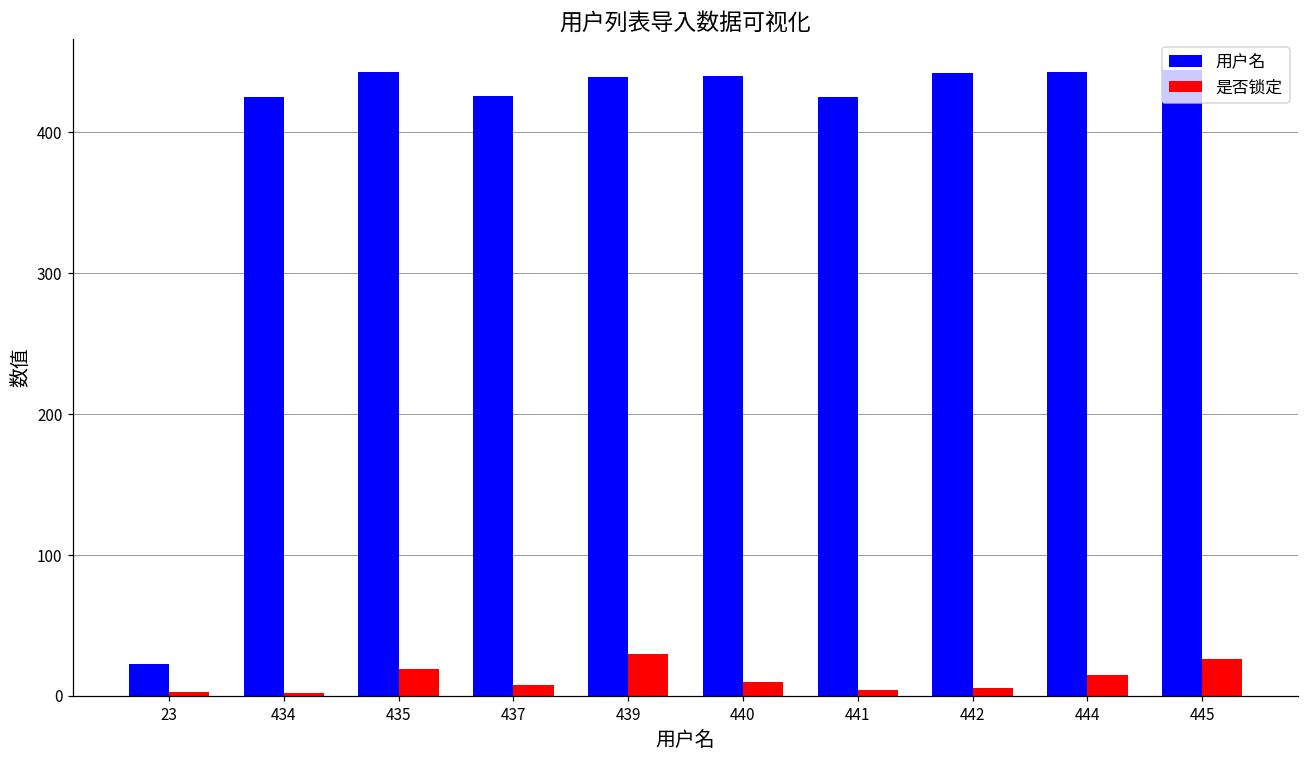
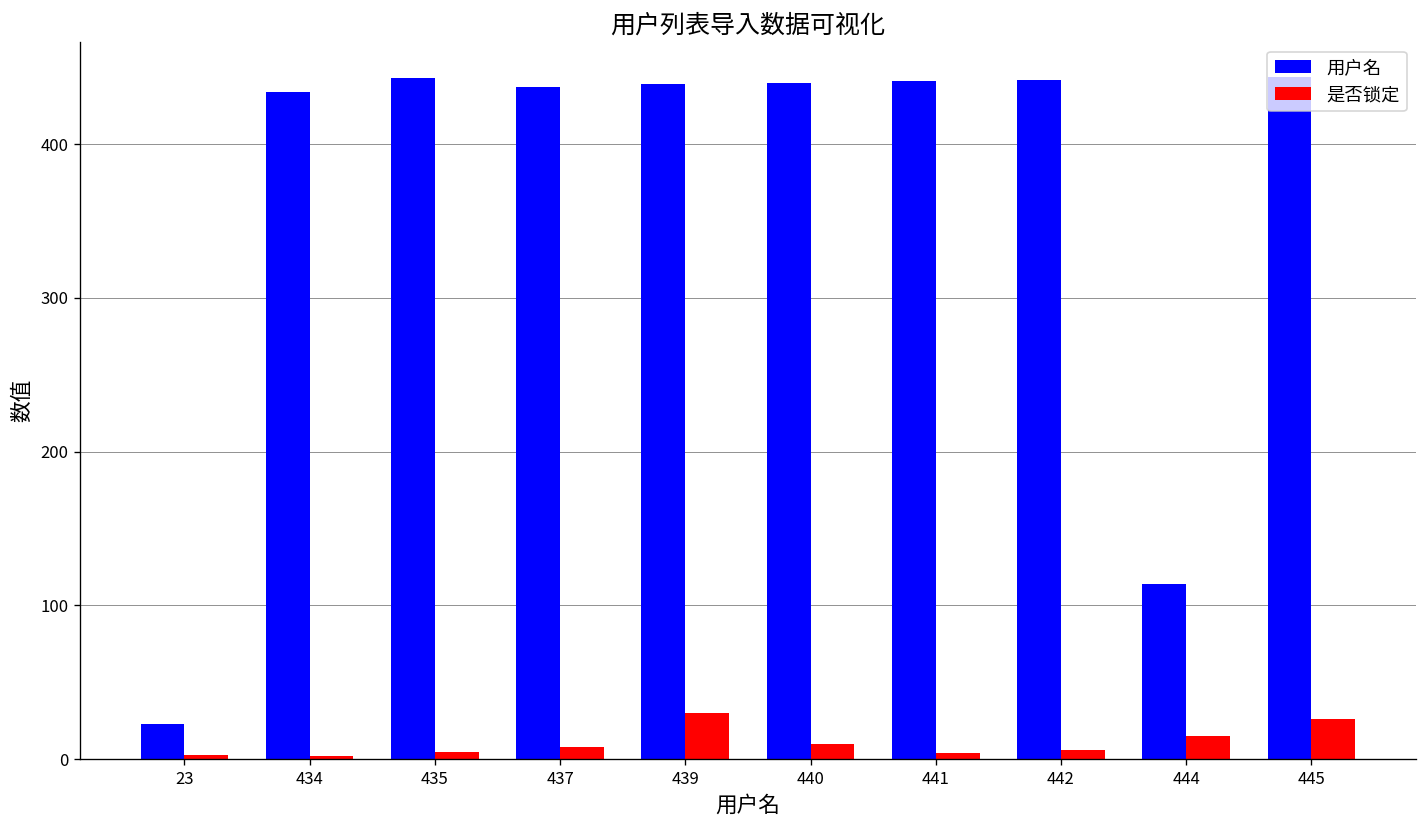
用户名, 434: 425 -> 434
是否锁定, 435: 19 -> 5
用户名, 437: 426 -> 437
用户名, 441: 425 -> 441
用户名, 444: 443 -> 114
